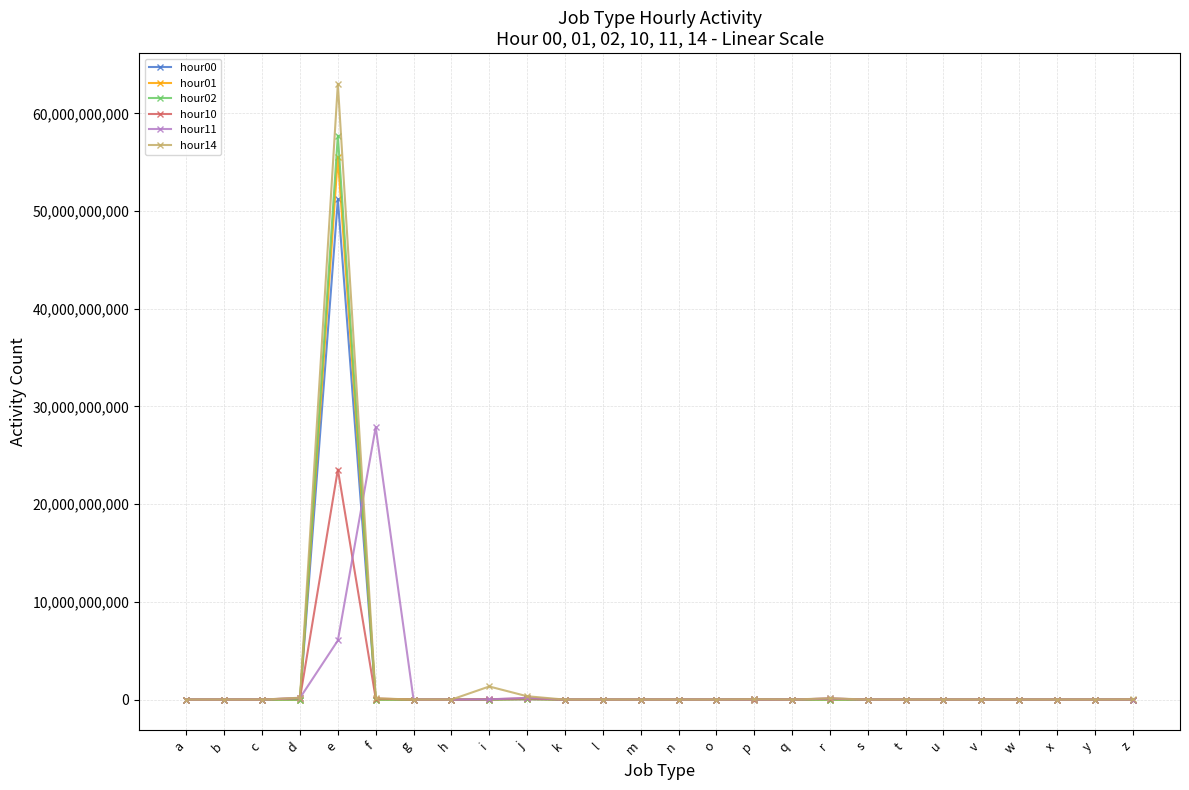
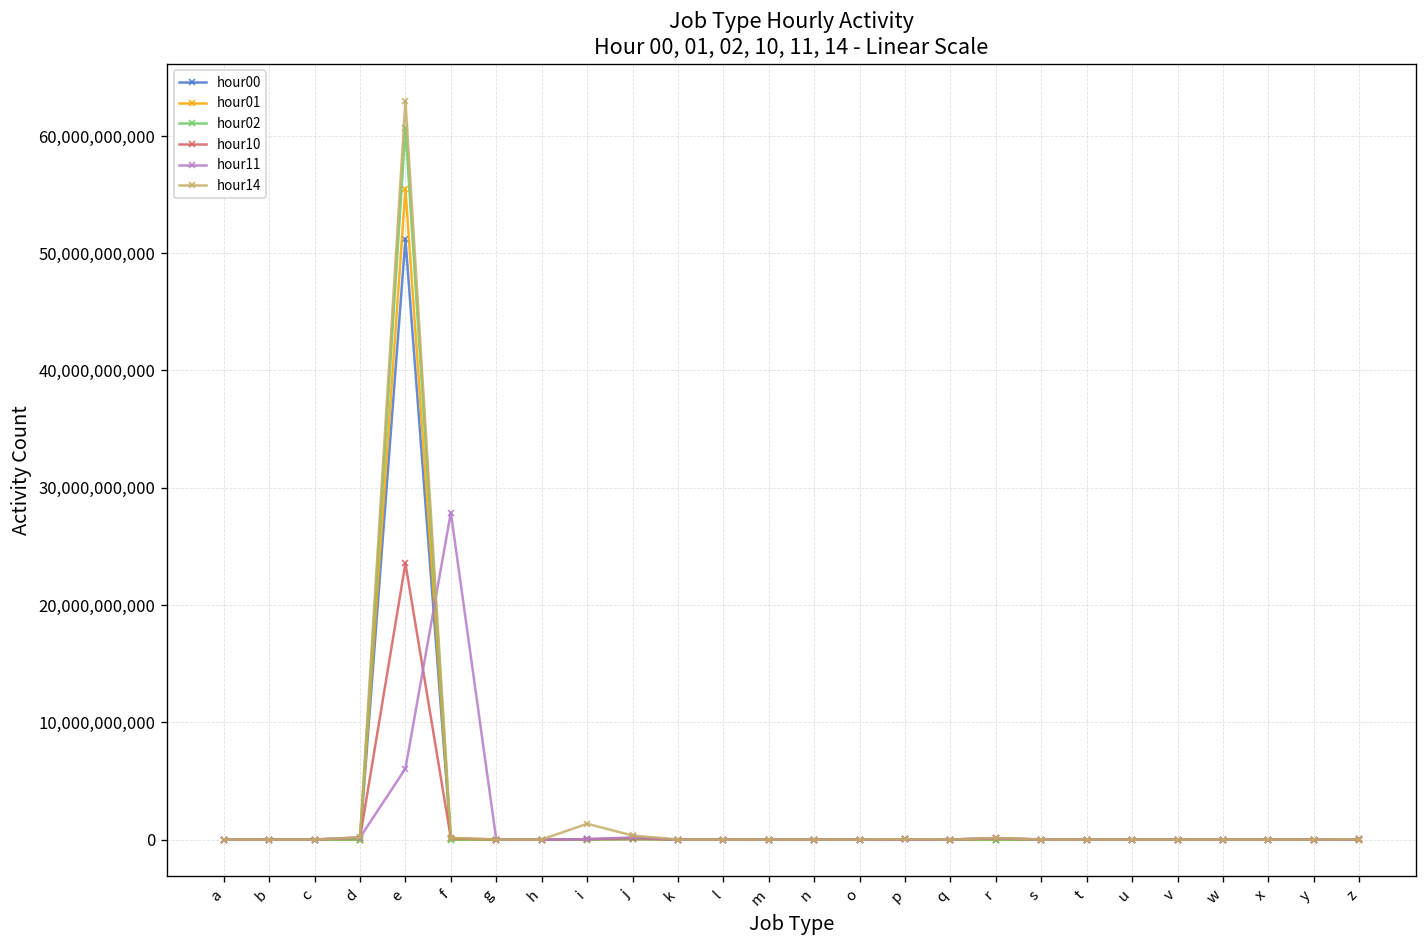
hour02, e: 58,000,000,000 -> 61,000,000,000
